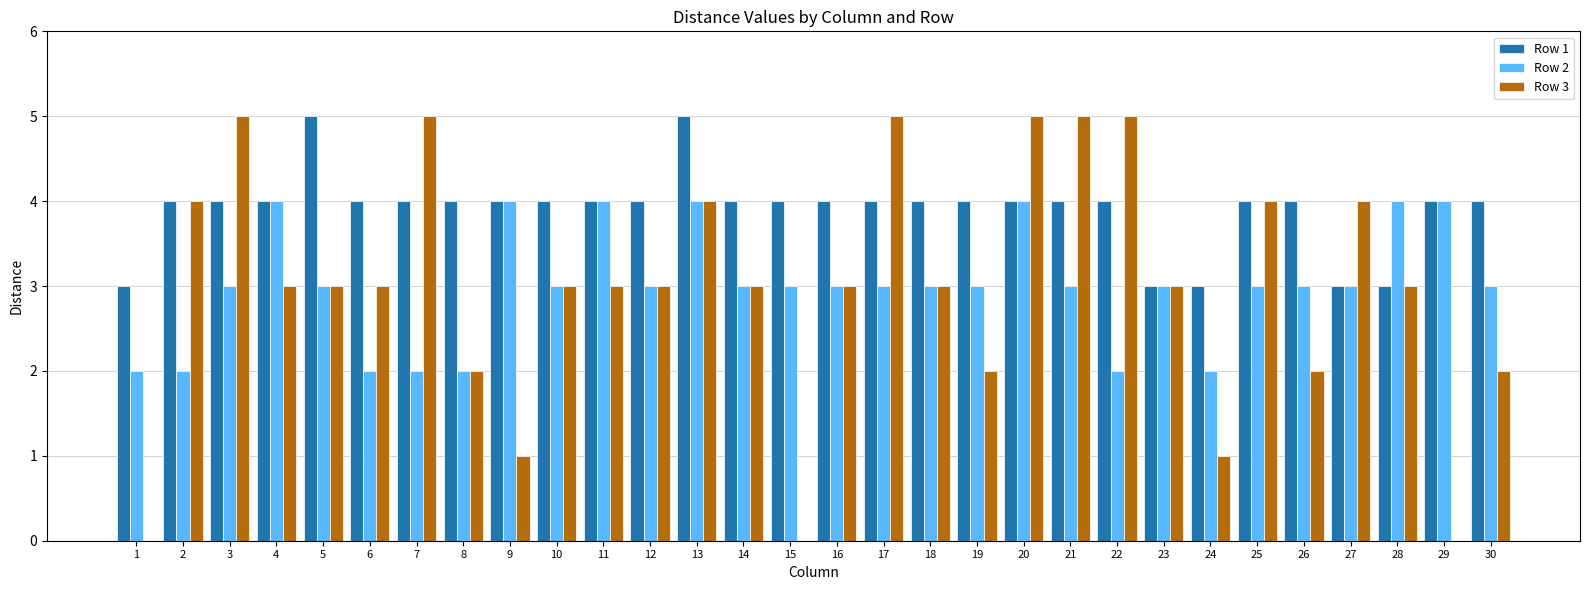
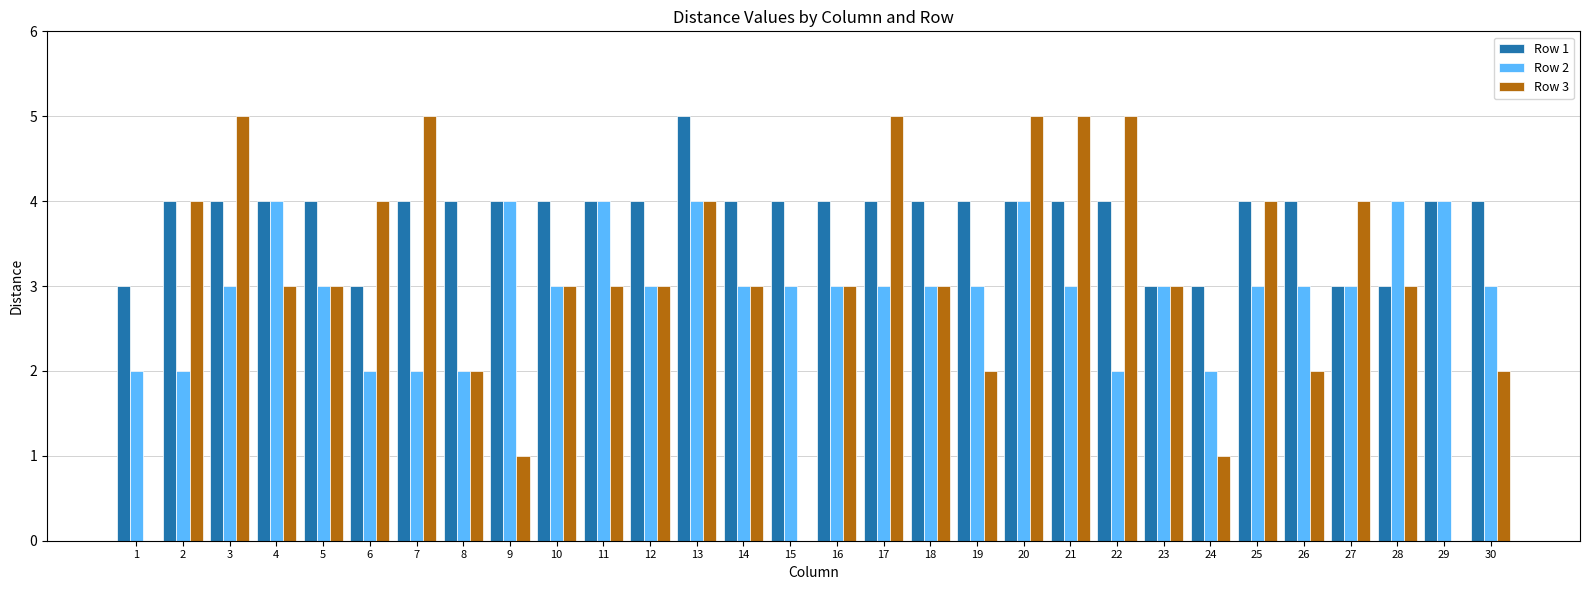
Row 1, 5: 5 -> 4
Row 1, 6: 4 -> 3
Row 3, 6: 3 -> 4
